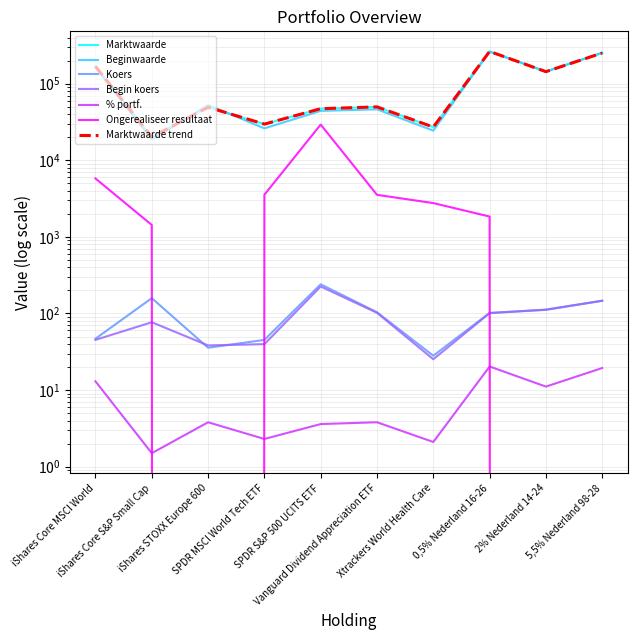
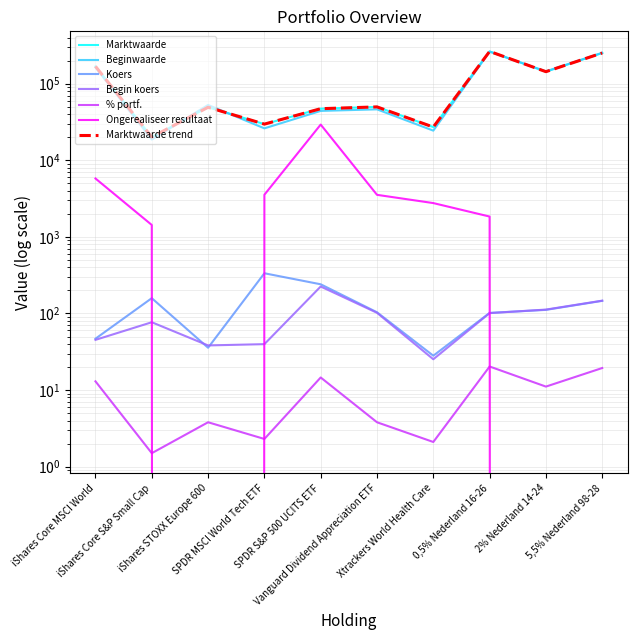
Koers, SPDR MSCI World Tech ETF: 50 -> 300
% portf., SPDR S&P 500 UCITS ETF: 4 -> 15
